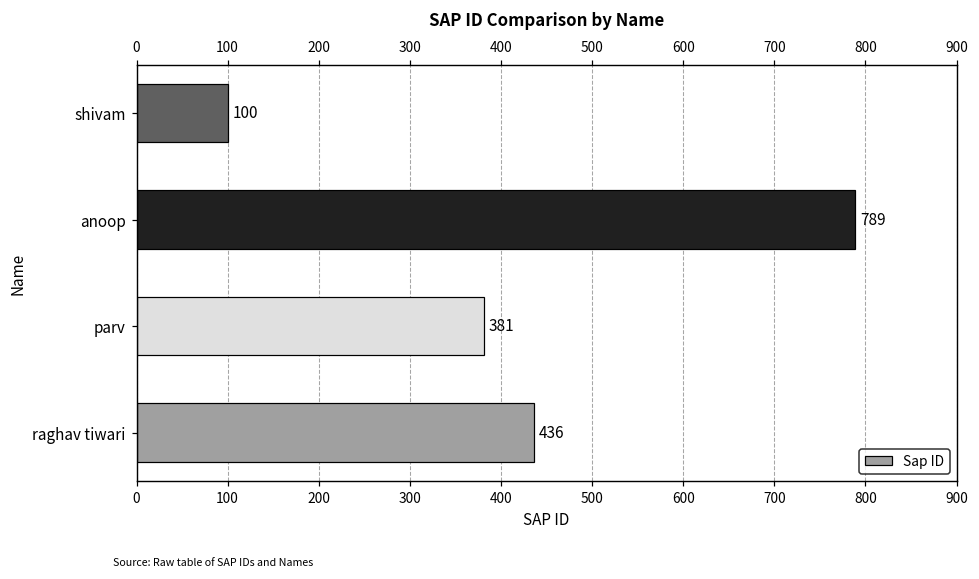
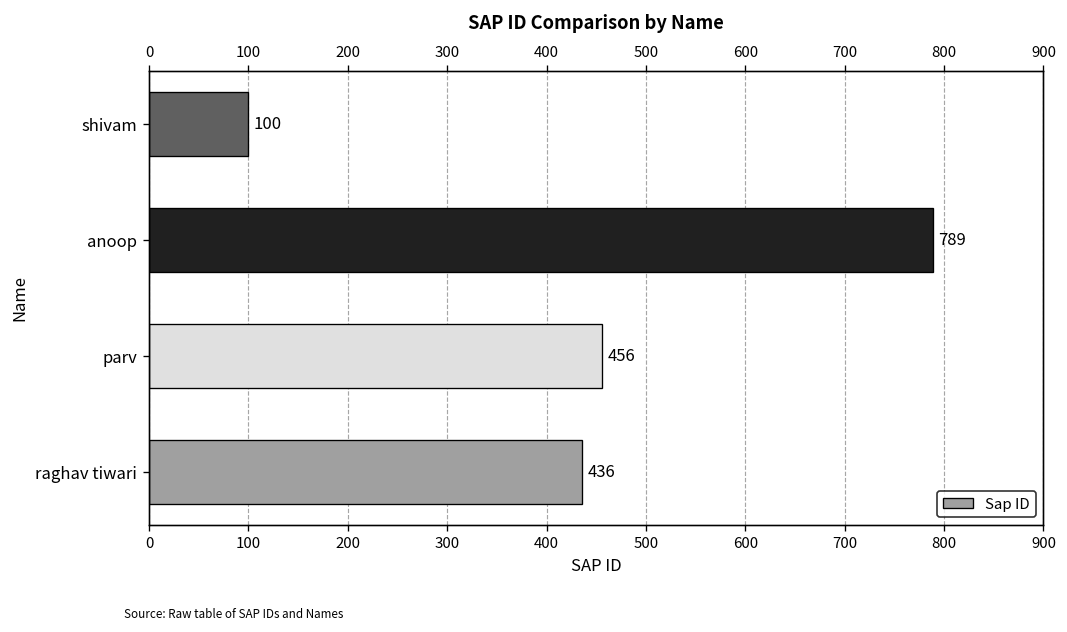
parv: 381 -> 456
